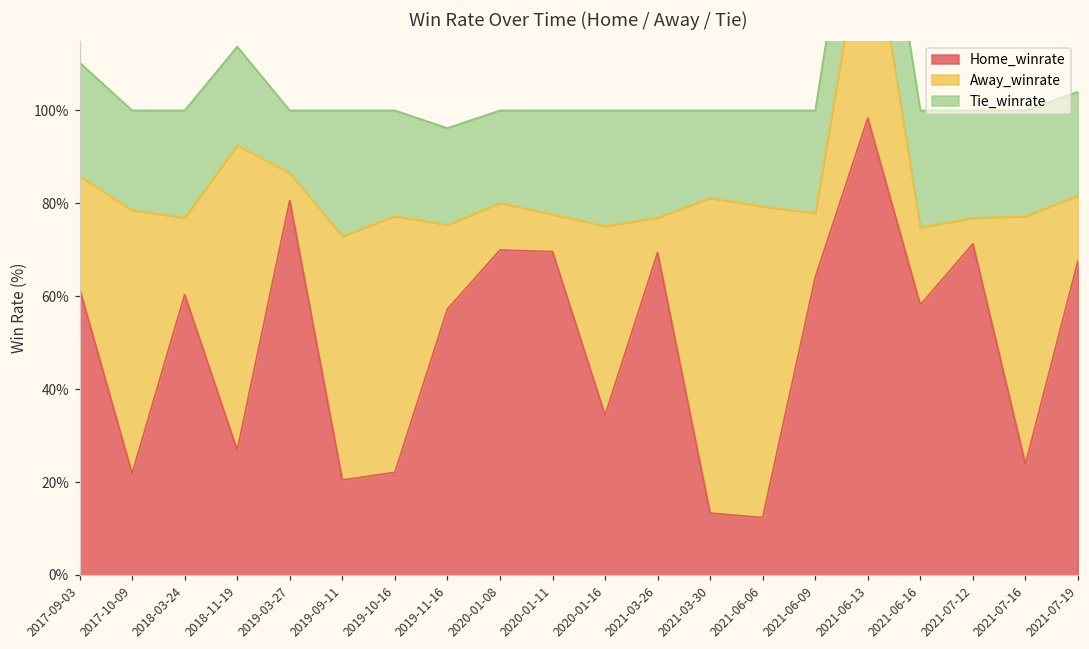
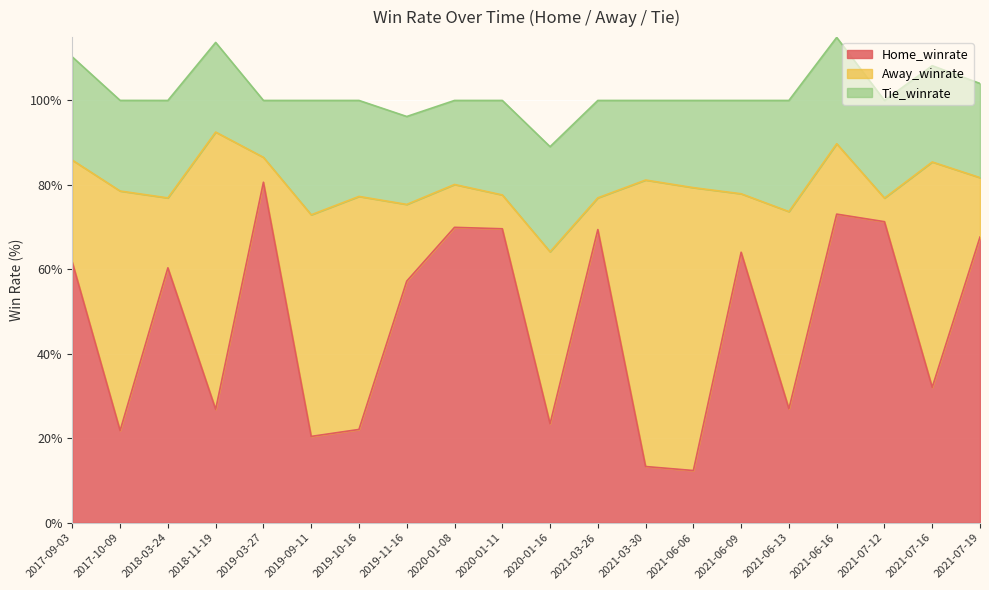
Home_winrate, 2020-01-16: 34% -> 23%
Home_winrate, 2021-06-13: 98% -> 27%
Home_winrate, 2021-06-16: 58% -> 73%
Home_winrate, 2021-07-16: 24% -> 32%
